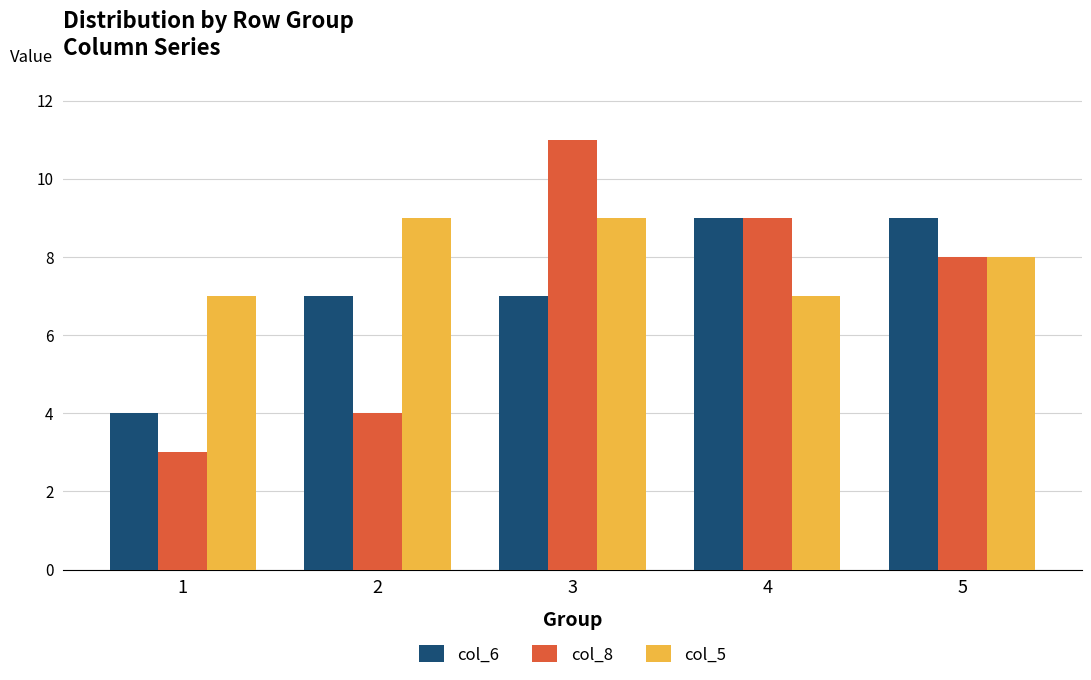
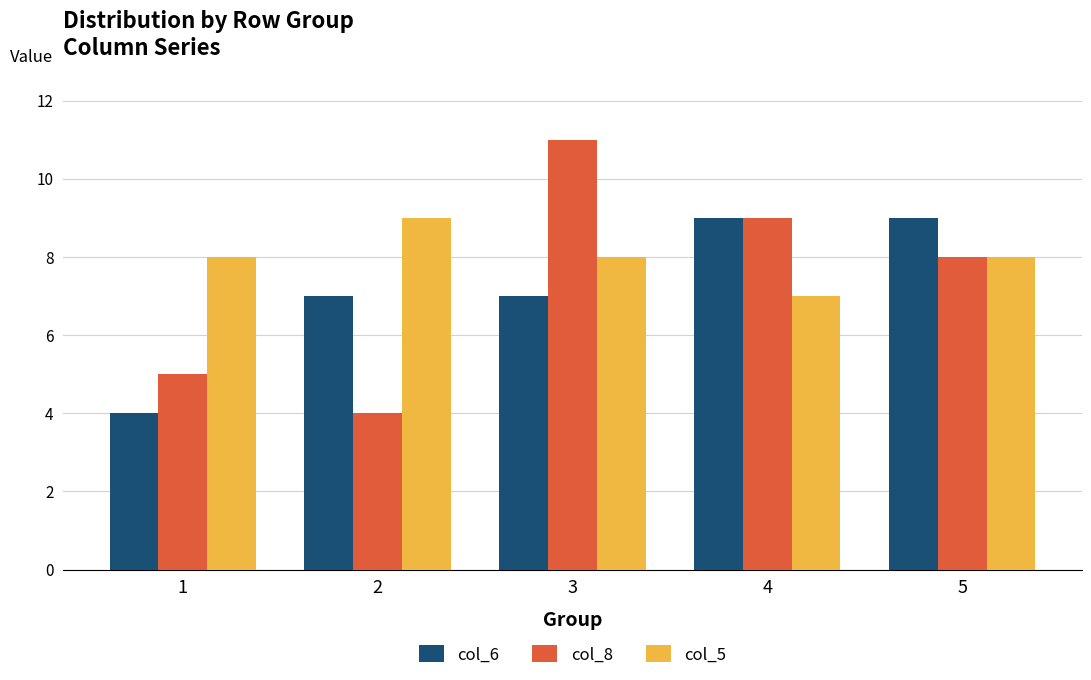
col_8, 1: 3 -> 5
col_5, 1: 7 -> 8
col_5, 3: 9 -> 8
